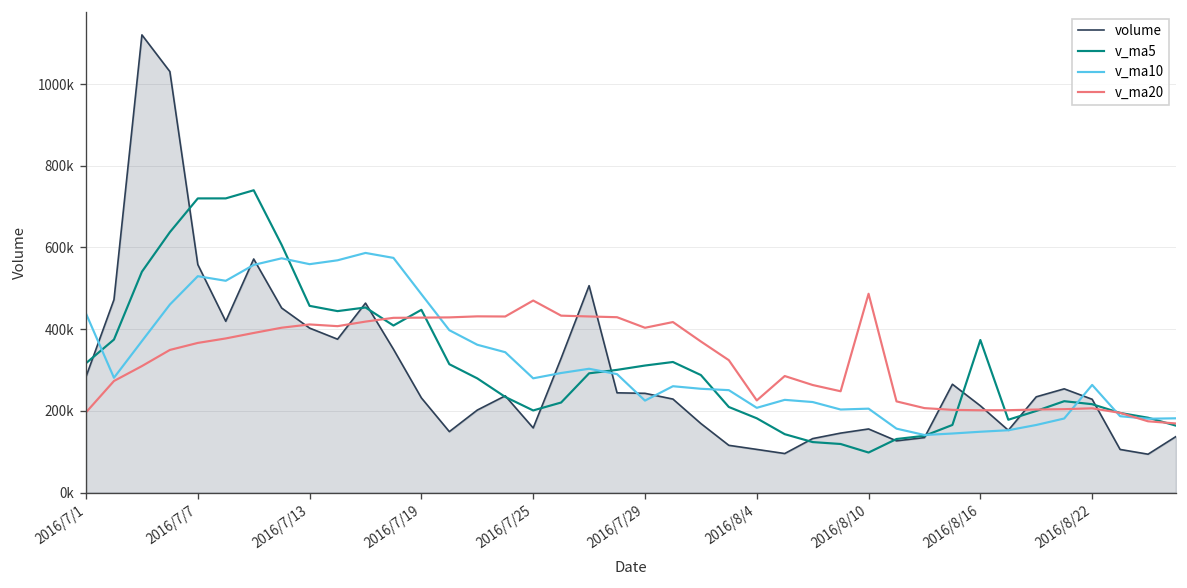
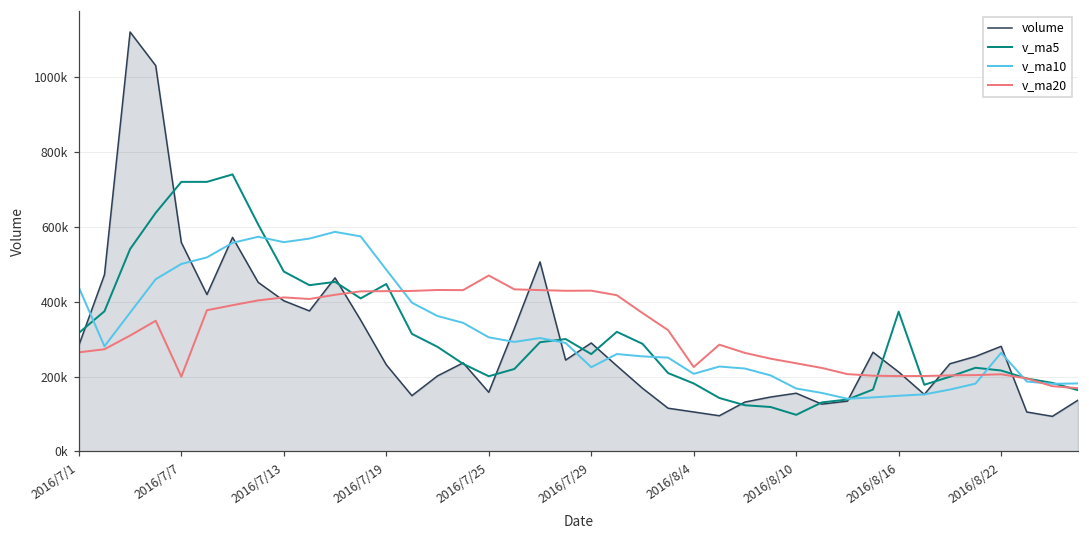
v_ma20, 2016/7/1: 200000 -> 260000
v_ma10, 2016/7/7: 530000 -> 500000
v_ma20, 2016/7/7: 370000 -> 200000
v_ma5, 2016/7/13: 460000 -> 480000
v_ma10, 2016/7/25: 280000 -> 300000
volume, 2016/7/29: 240000 -> 290000
v_ma5, 2016/7/29: 310000 -> 260000
v_ma20, 2016/7/29: 400000 -> 430000
v_ma10, 2016/8/10: 210000 -> 170000
v_ma20, 2016/8/10: 490000 -> 240000
volume, 2016/8/22: 230000 -> 280000
